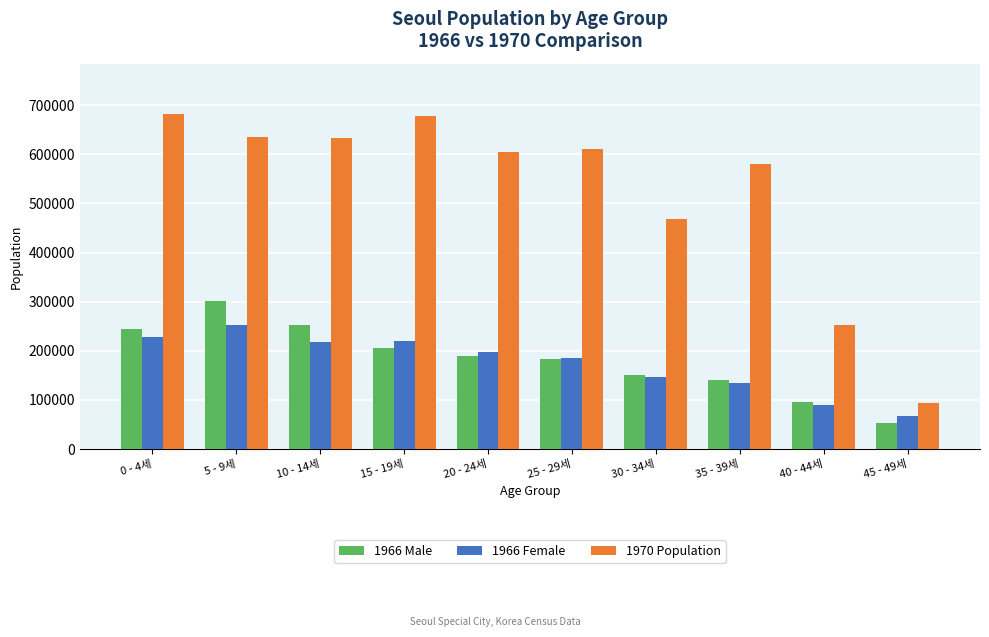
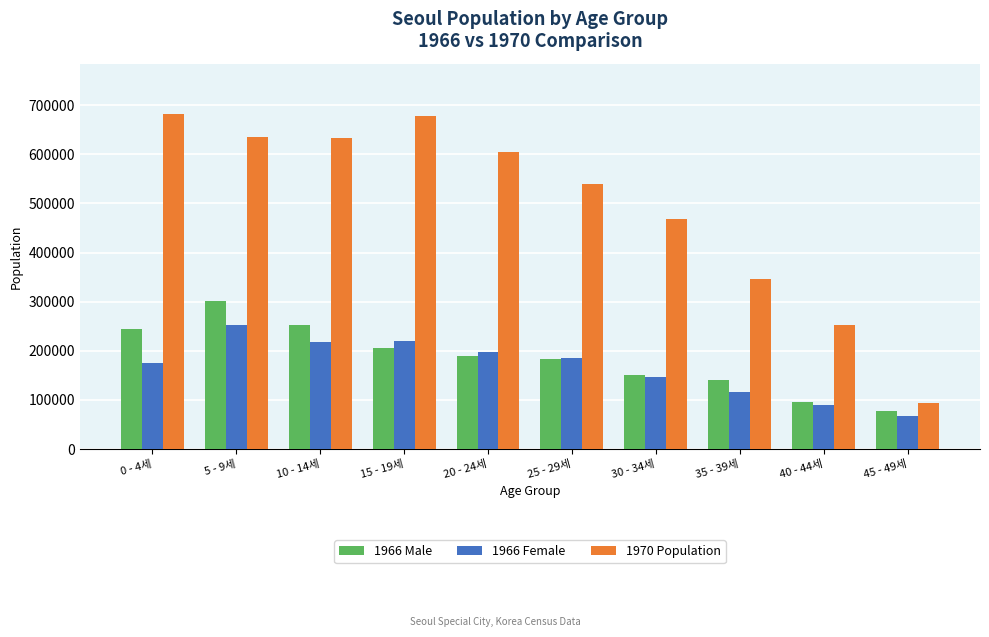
1966 Female, 0 - 4세: 230000 -> 180000
1970 Population, 25 - 29세: 610000 -> 540000
1966 Female, 35 - 39세: 130000 -> 120000
1970 Population, 35 - 39세: 580000 -> 350000
1966 Male, 45 - 49세: 50000 -> 80000
